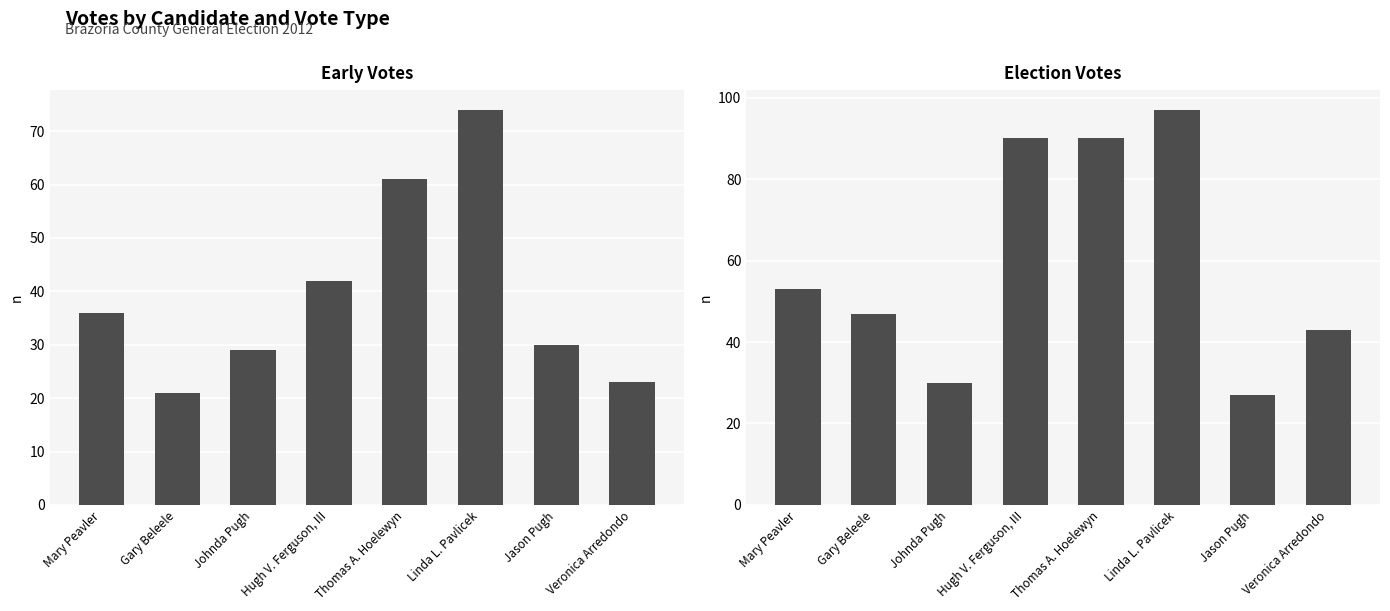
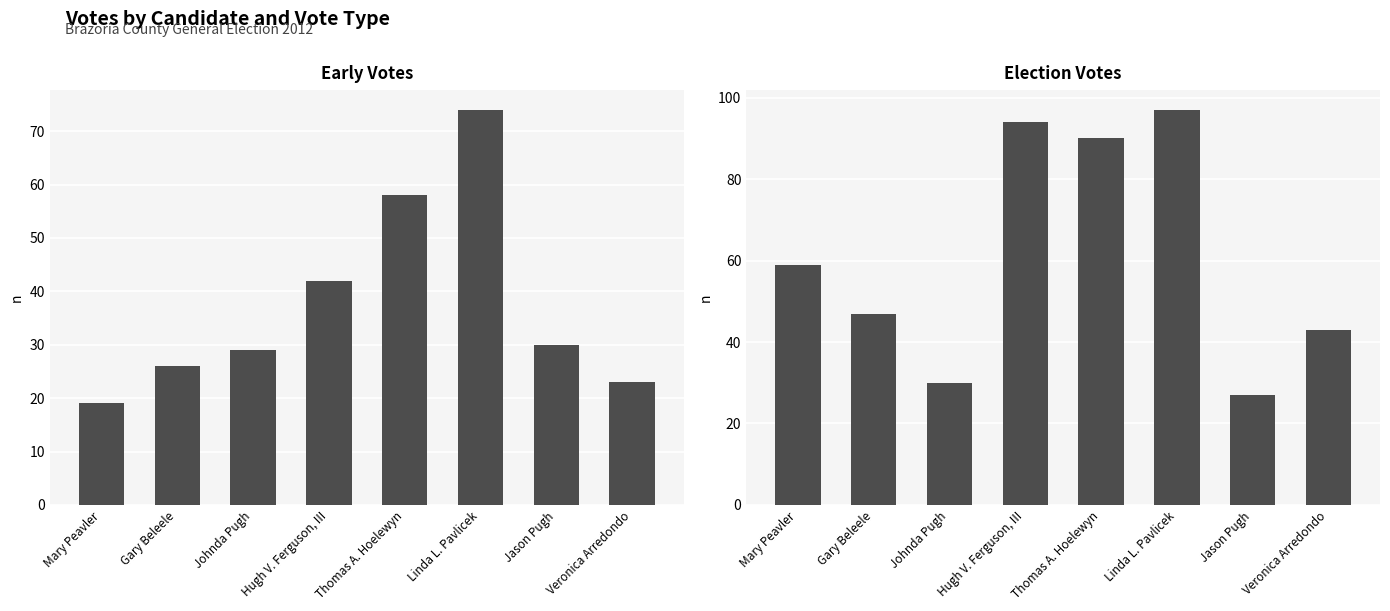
Early Votes, Mary Peavler: 36 -> 19
Early Votes, Gary Beleele: 21 -> 26
Early Votes, Thomas A. Hoelewyn: 61 -> 58
Election Votes, Mary Peavler: 53 -> 59
Election Votes, Hugh V. Ferguson, III: 90 -> 94
